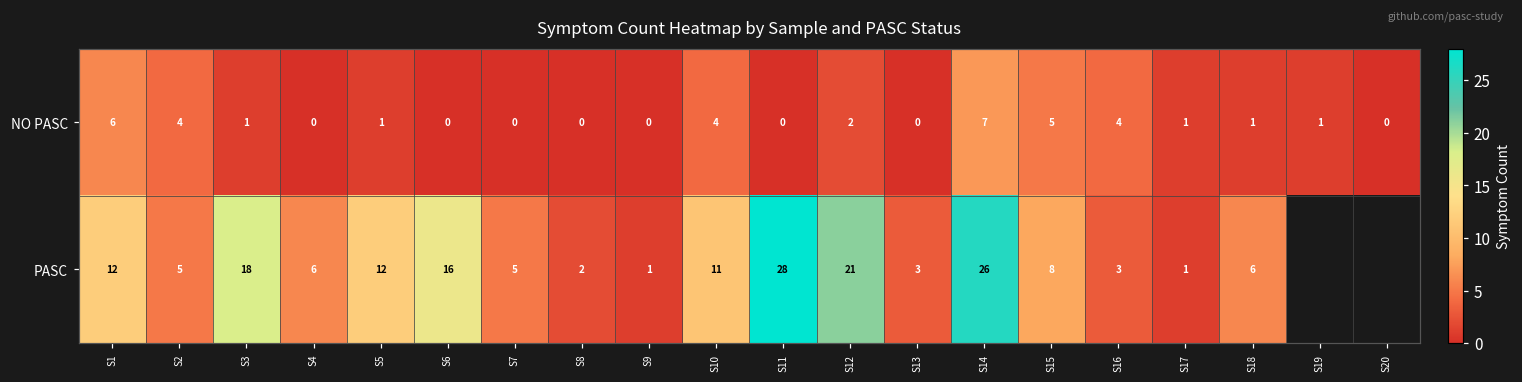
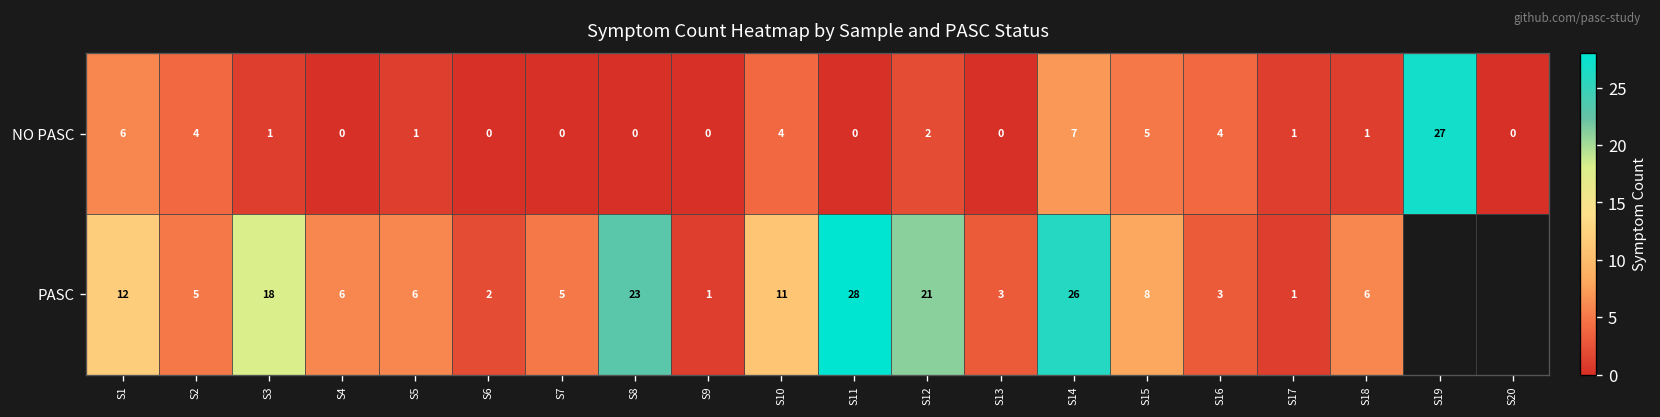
NO PASC, S19: 1 -> 27
PASC, S5: 12 -> 6
PASC, S6: 16 -> 2
PASC, S8: 2 -> 23
